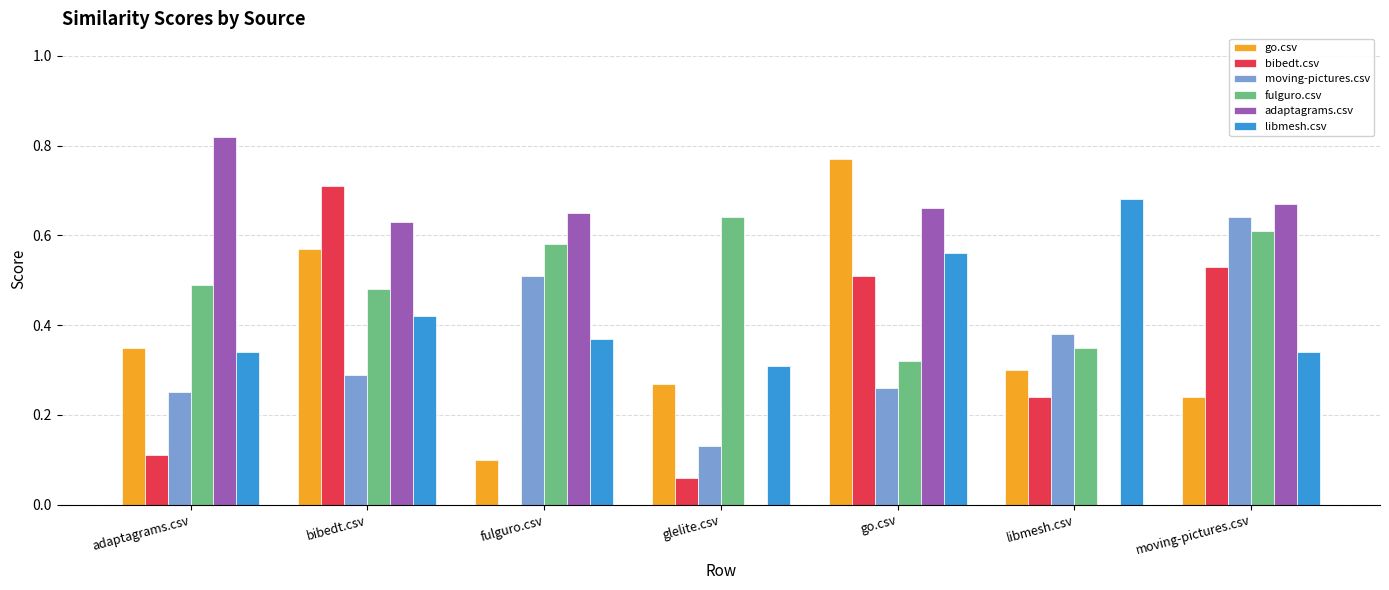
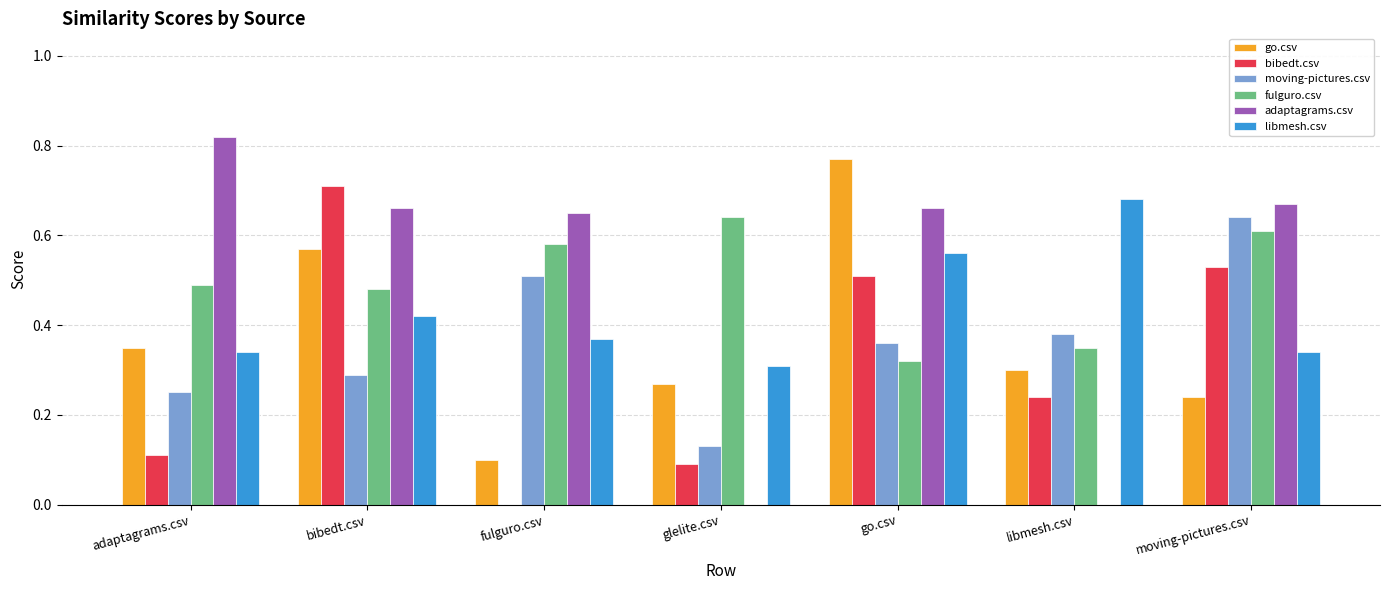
adaptagrams.csv, bibedt.csv: 0.63 -> 0.66
bibedt.csv, glelite.csv: 0.06 -> 0.09
moving-pictures.csv, go.csv: 0.26 -> 0.36
